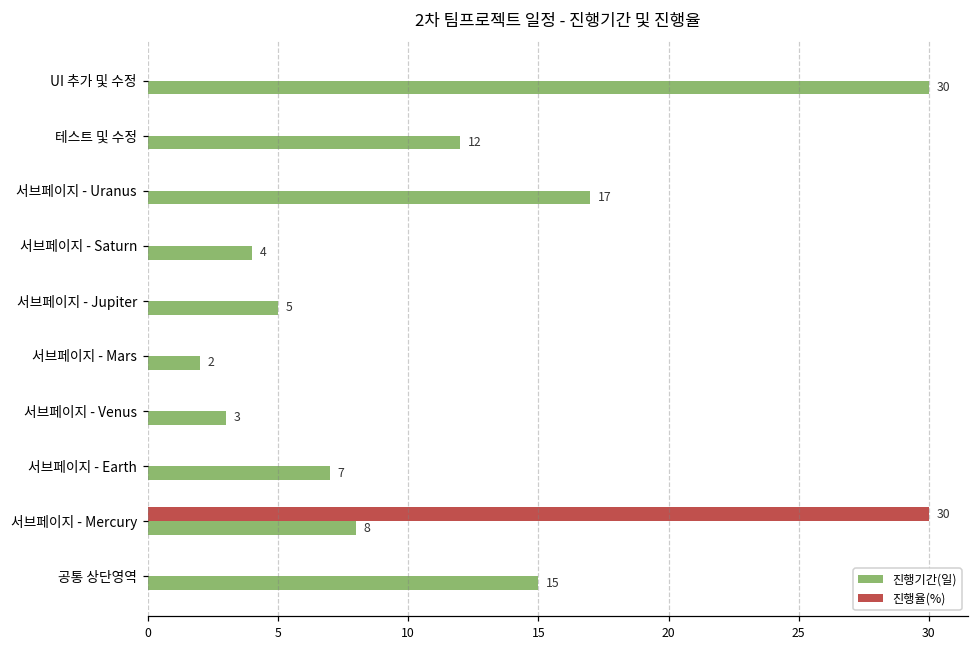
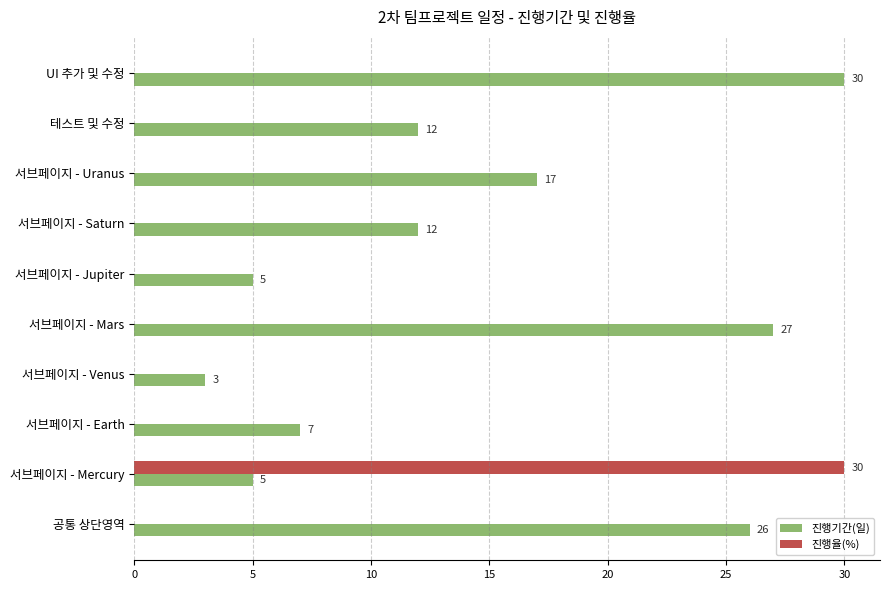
진행기간(일), 서브페이지 - Saturn: 4 -> 12
진행기간(일), 서브페이지 - Mars: 2 -> 27
진행기간(일), 서브페이지 - Mercury: 8 -> 5
진행기간(일), 공통 상단영역: 15 -> 26
